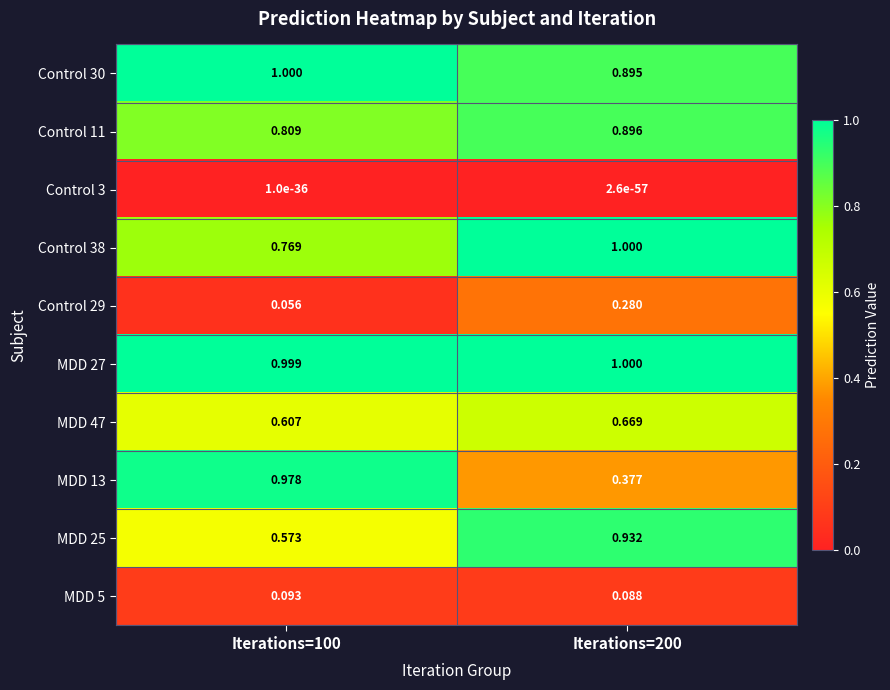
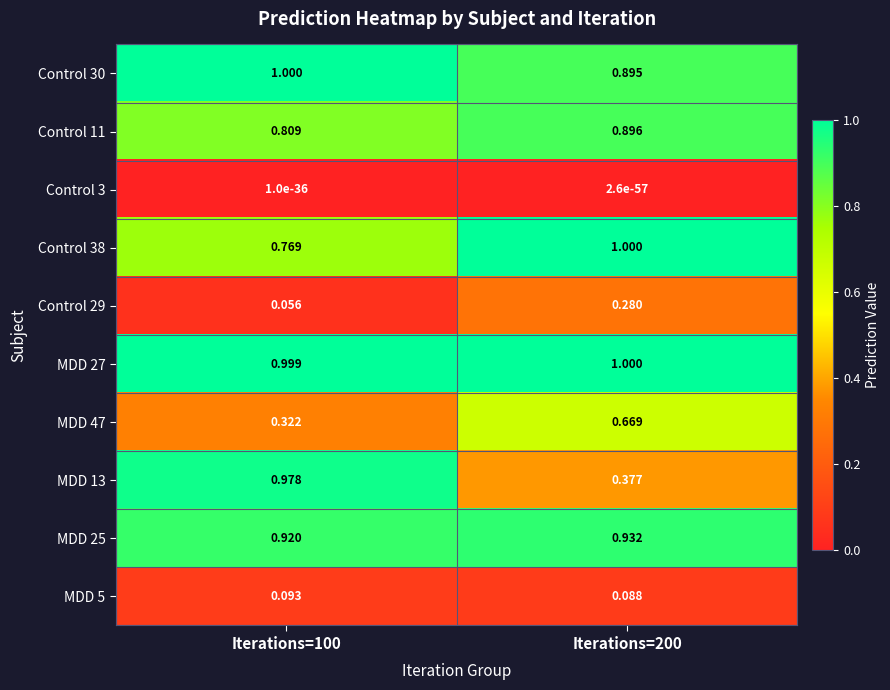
MDD 47, Iterations=100: 0.607 -> 0.322
MDD 25, Iterations=100: 0.573 -> 0.920
